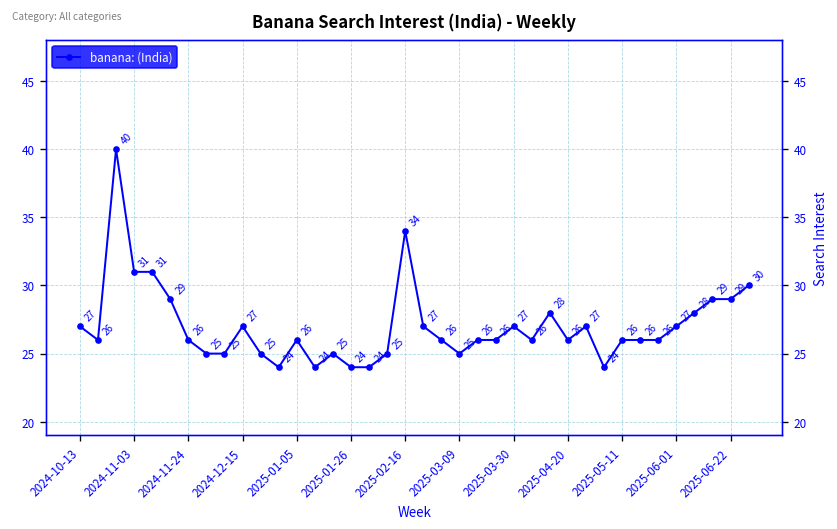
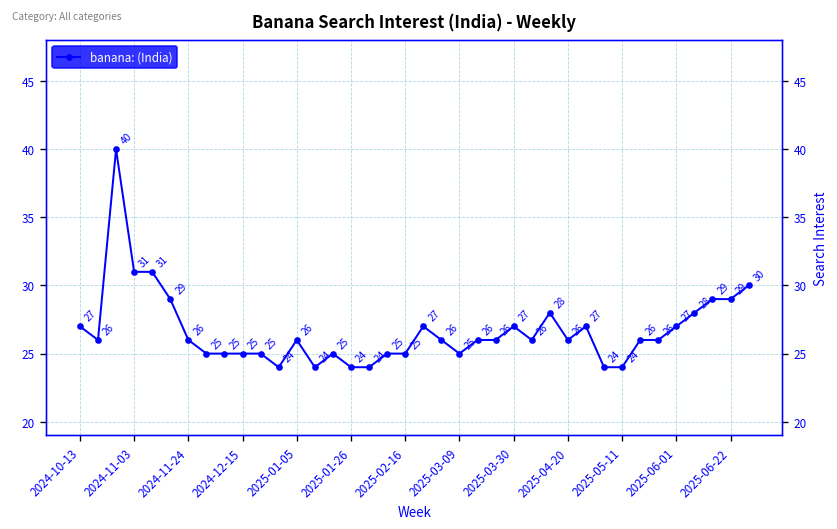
2024-12-15: 27 -> 25
2025-02-16: 34 -> 25
2025-05-11: 26 -> 24
